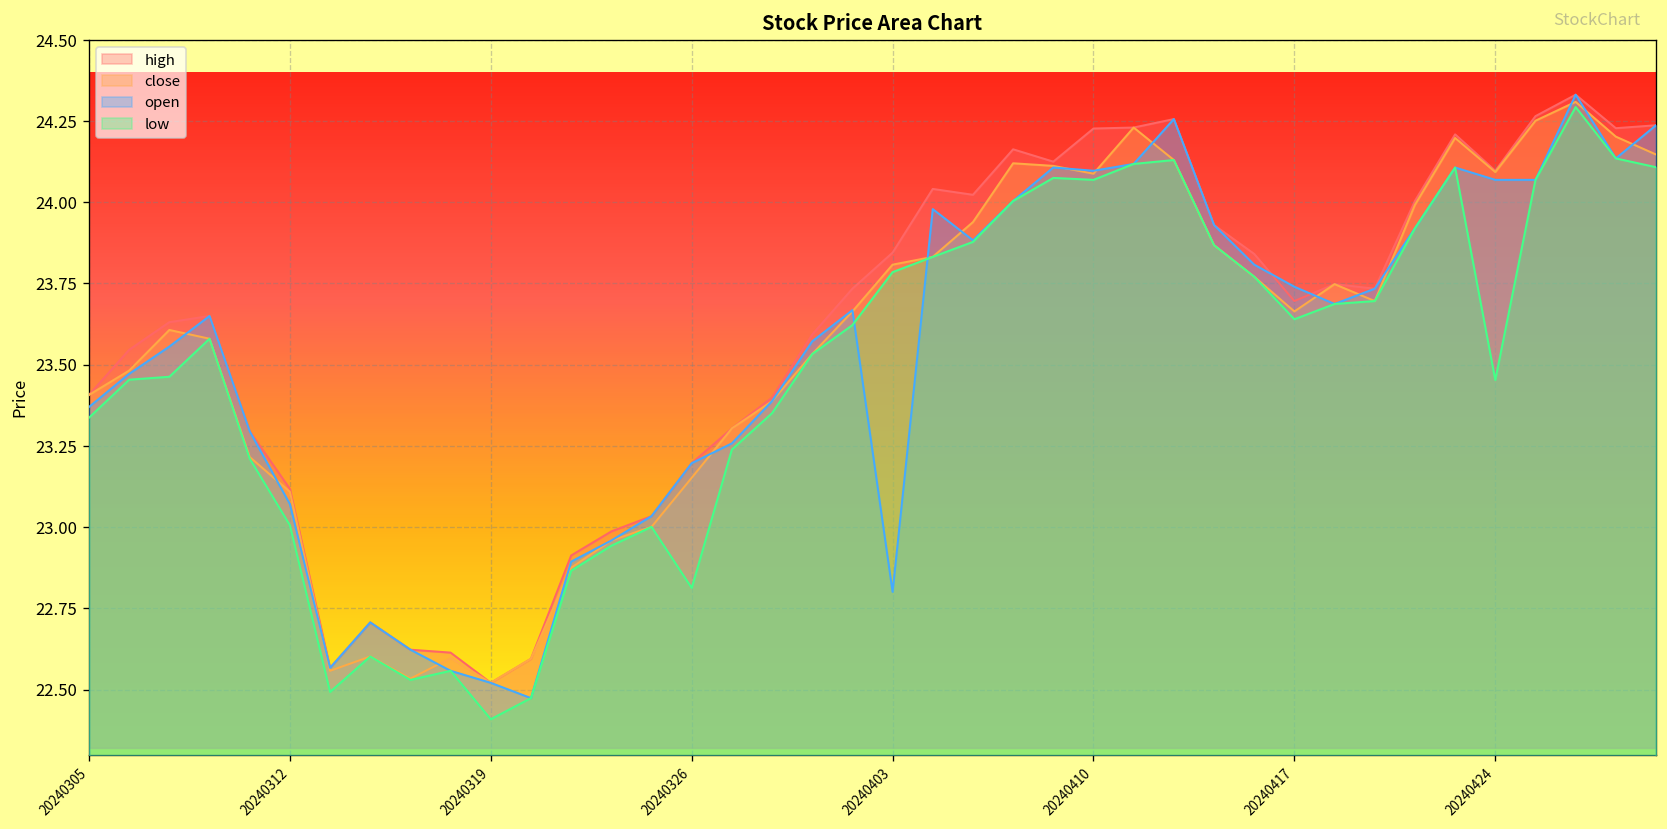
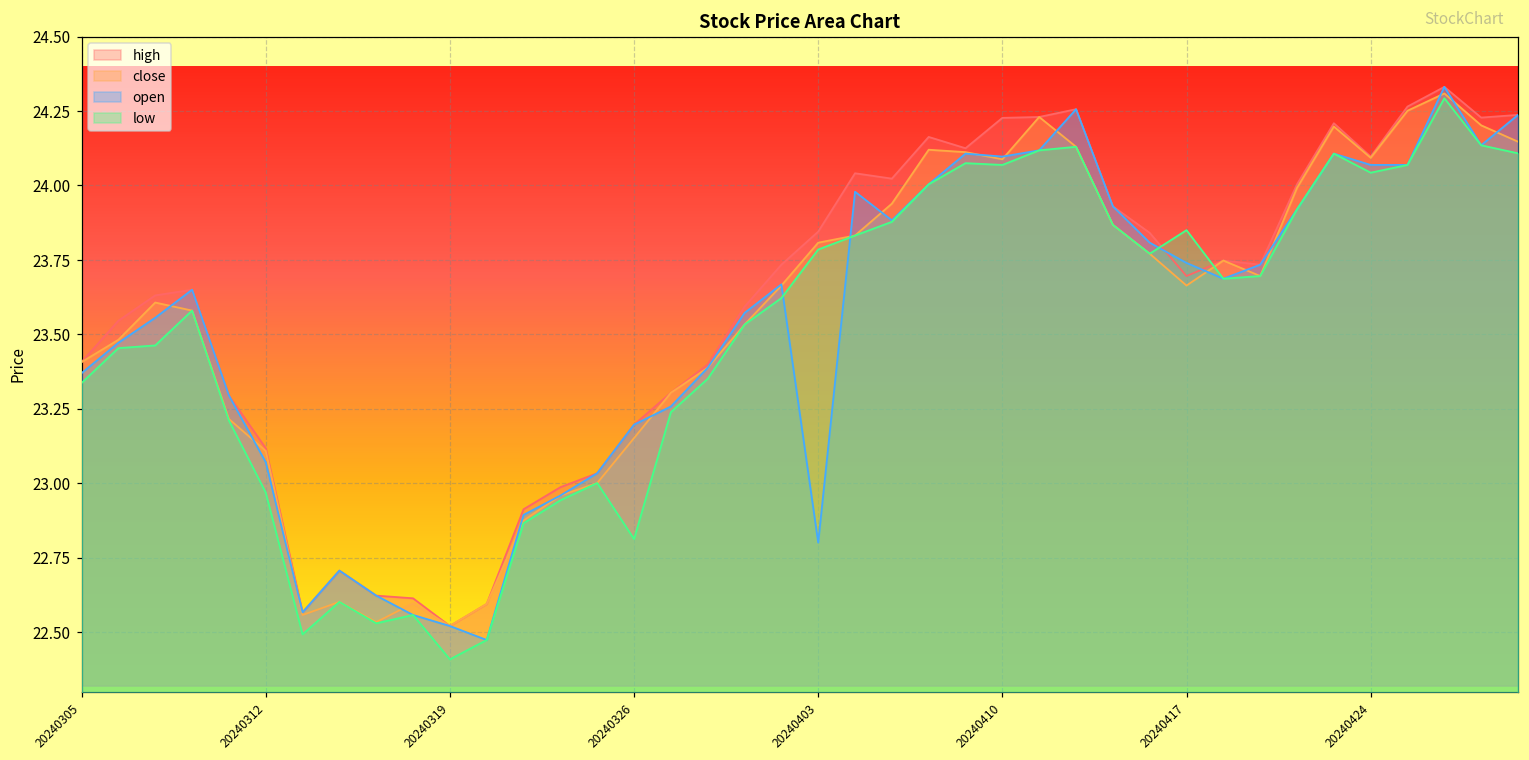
low, 20240312: 23.01 -> 22.97
low, 20240417: 23.64 -> 23.85
low, 20240424: 23.45 -> 24.04
